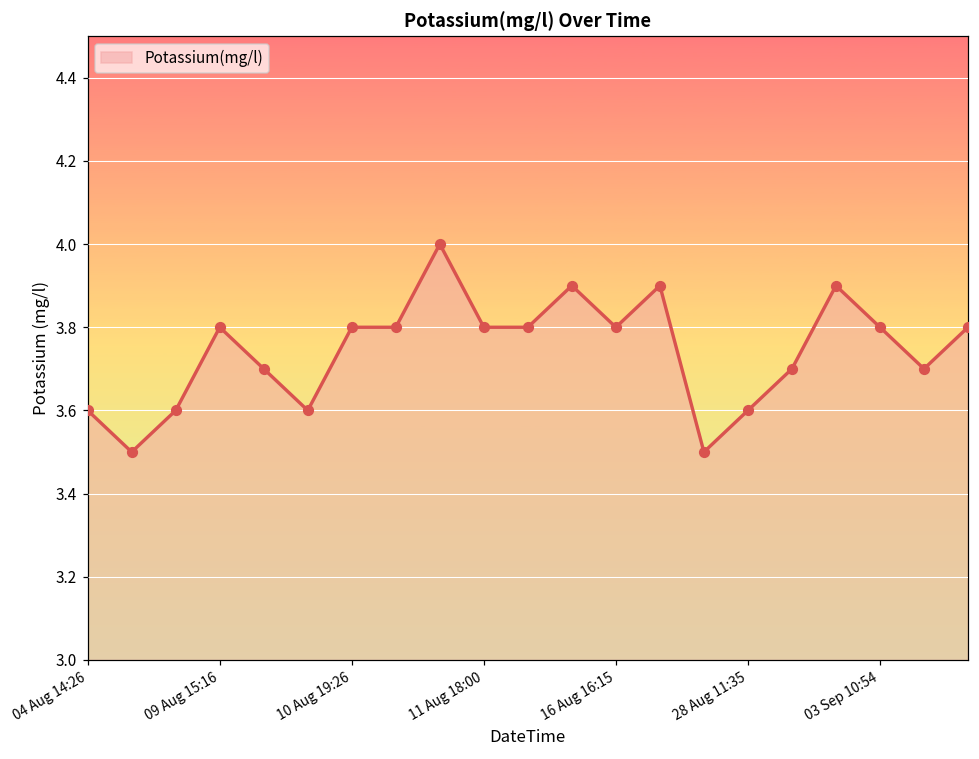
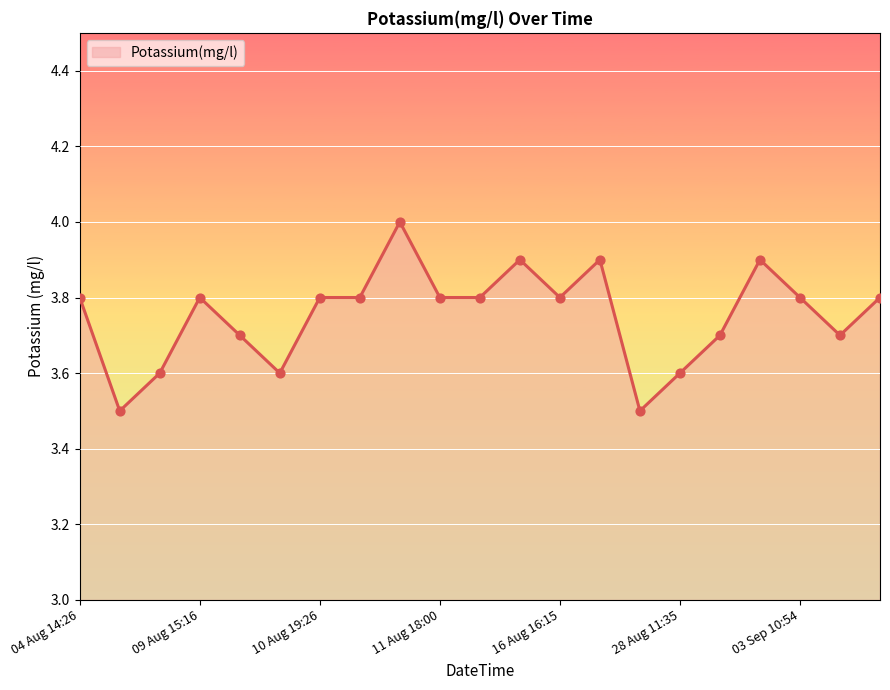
04 Aug 14:26: 3.6 -> 3.8
